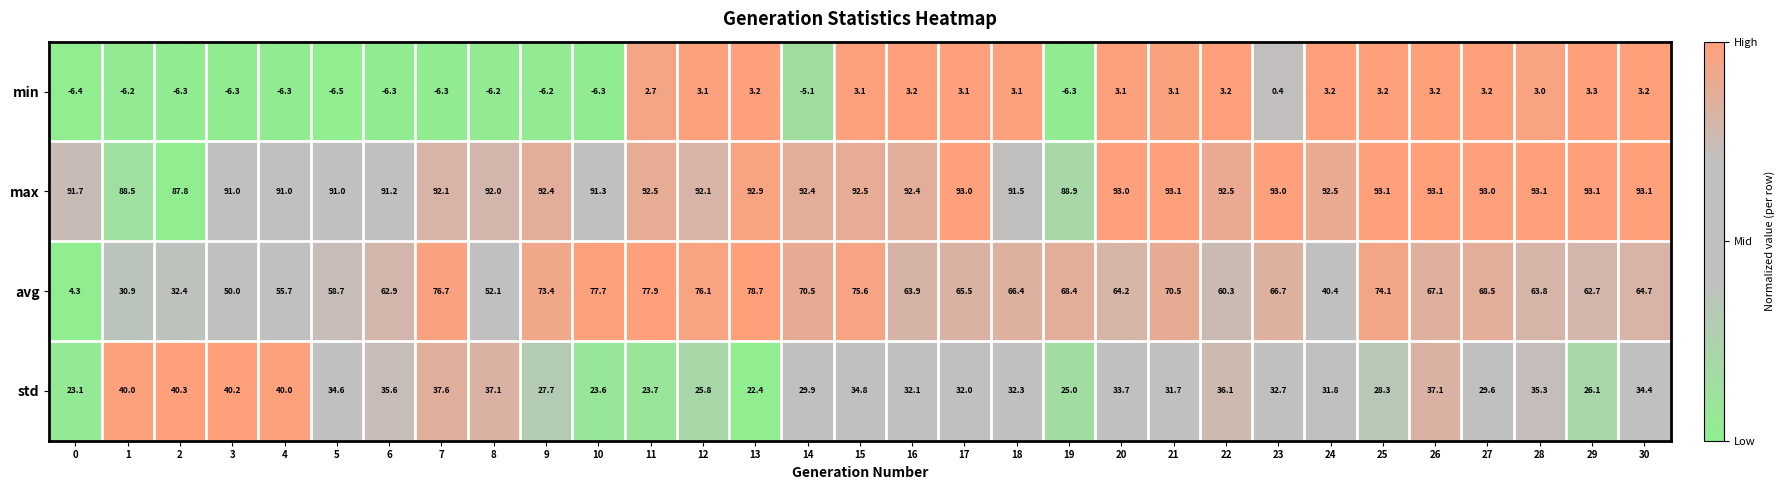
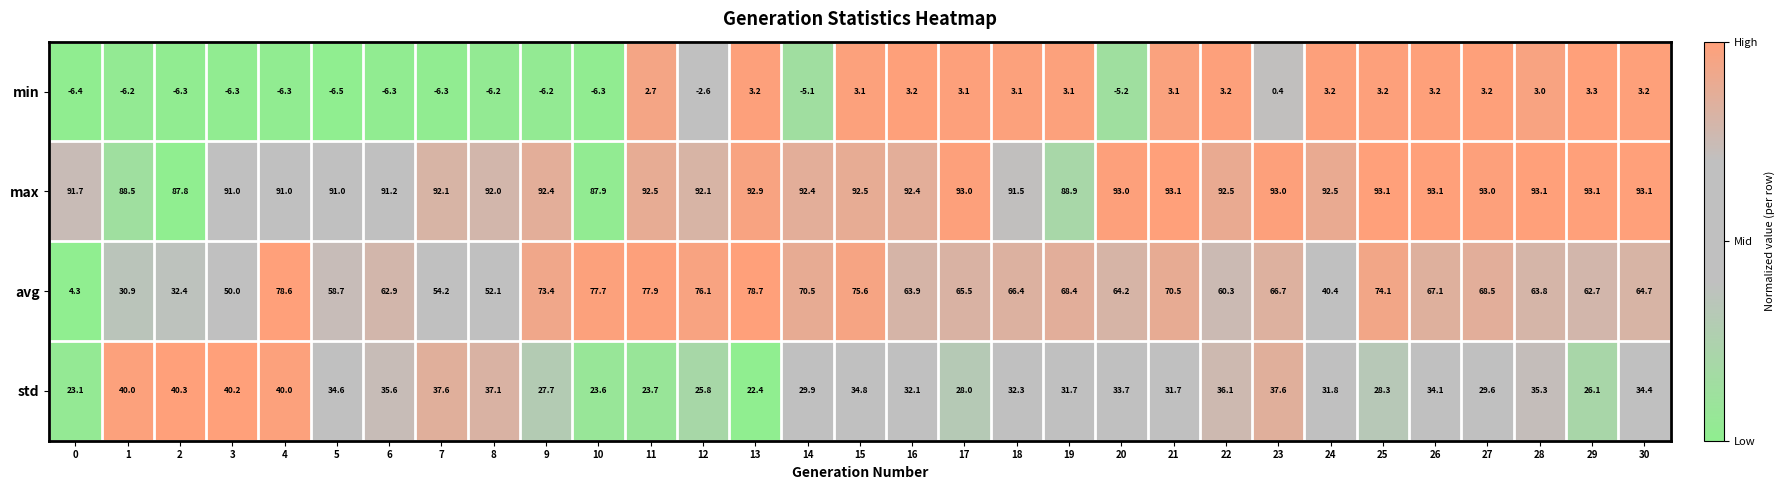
min, 12: 3.1 -> -2.6
min, 19: -6.3 -> 3.1
min, 20: 3.1 -> -5.2
max, 10: 91.3 -> 87.9
avg, 4: 55.7 -> 78.6
avg, 7: 76.7 -> 54.2
std, 17: 32.0 -> 28.0
std, 19: 25.0 -> 31.7
std, 23: 32.7 -> 37.6
std, 26: 37.1 -> 34.1
